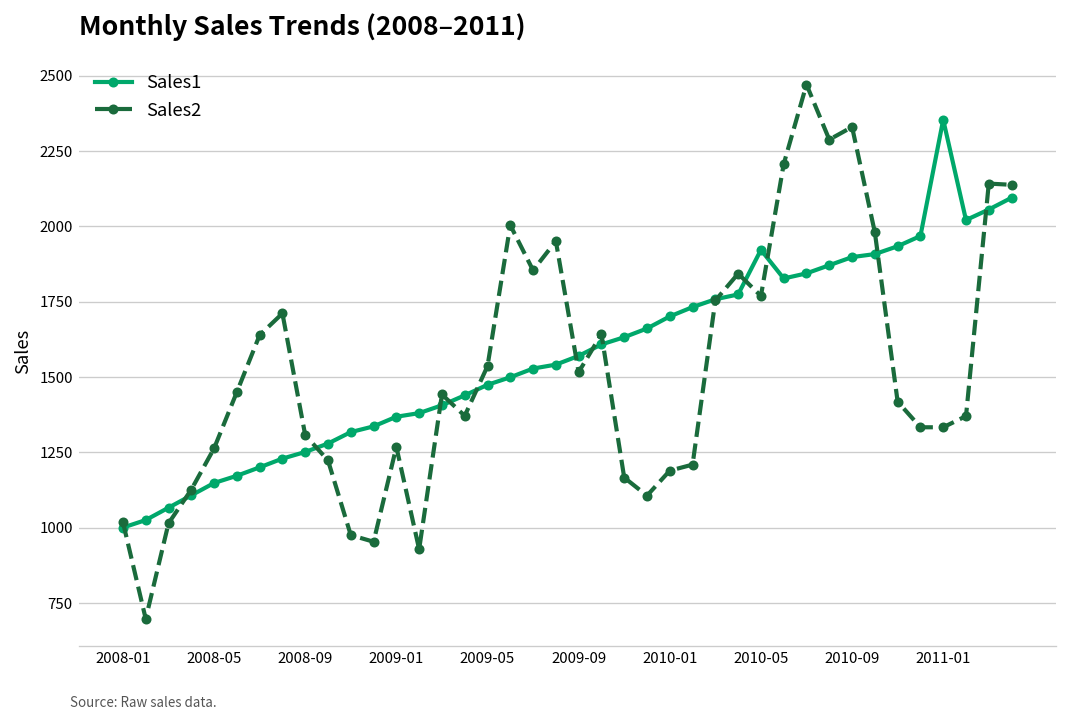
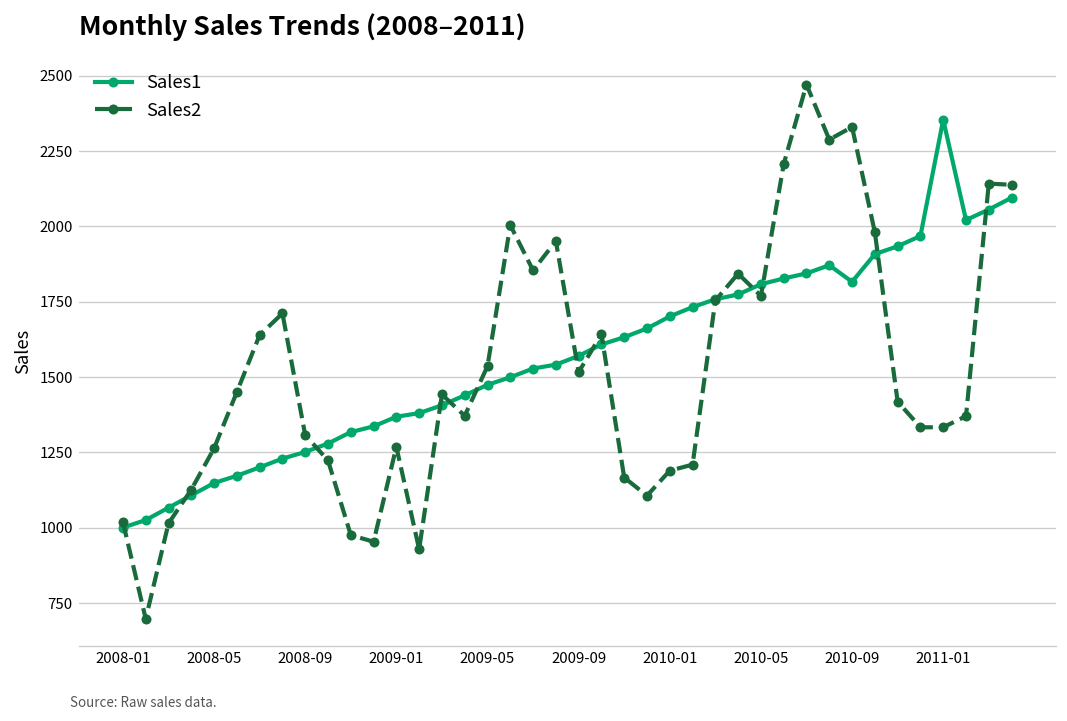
Sales1, 2010-05: 1920 -> 1810
Sales1, 2010-09: 1900 -> 1820
